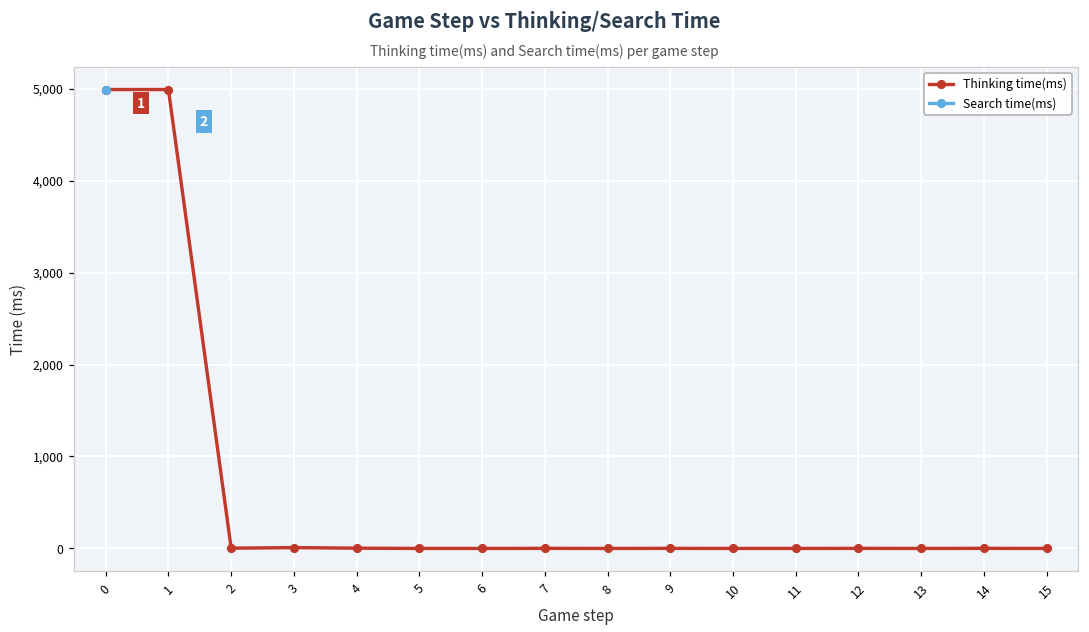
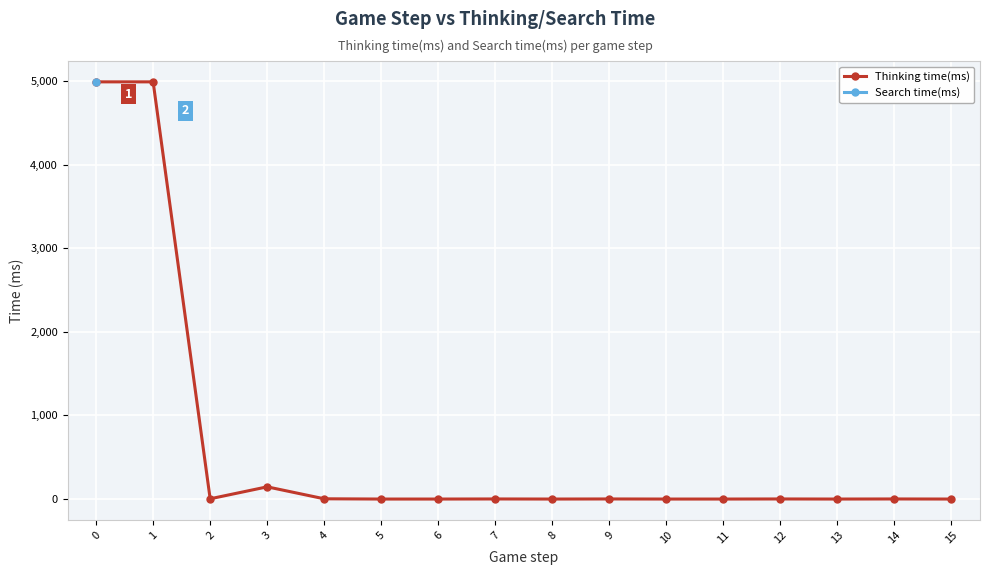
Thinking time(ms), 3: 0 -> 100
